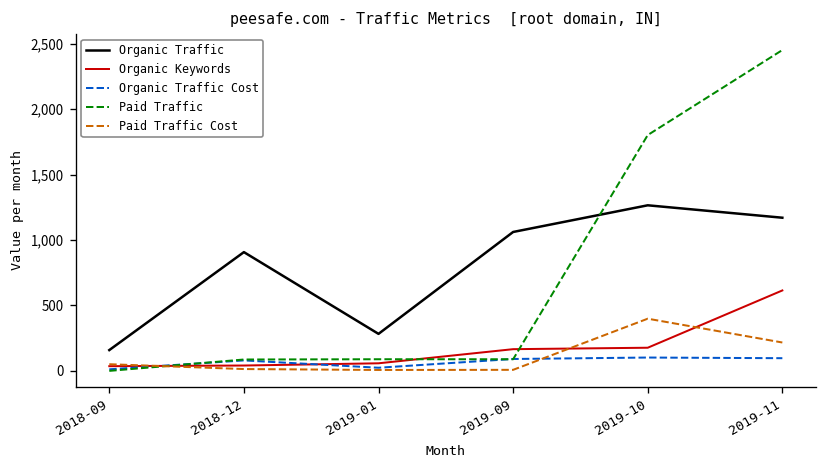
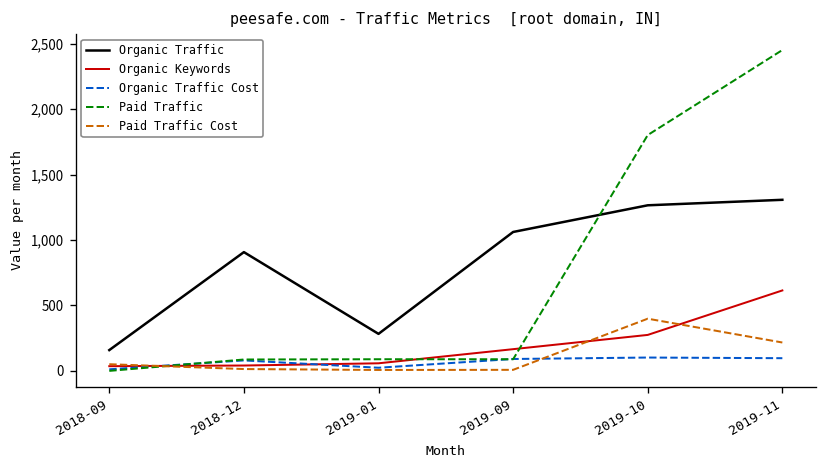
Organic Keywords, 2019-10: 180 -> 280
Organic Traffic, 2019-11: 1,170 -> 1,310
